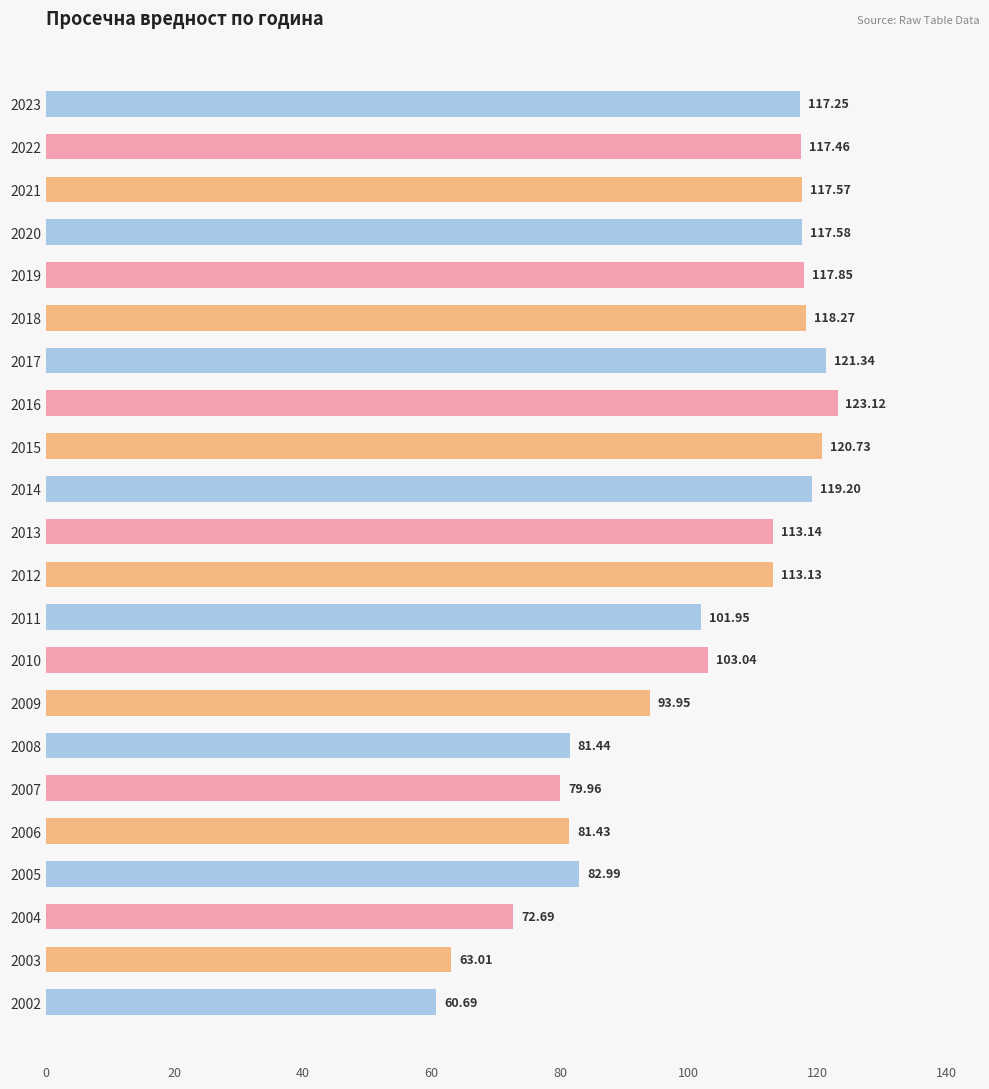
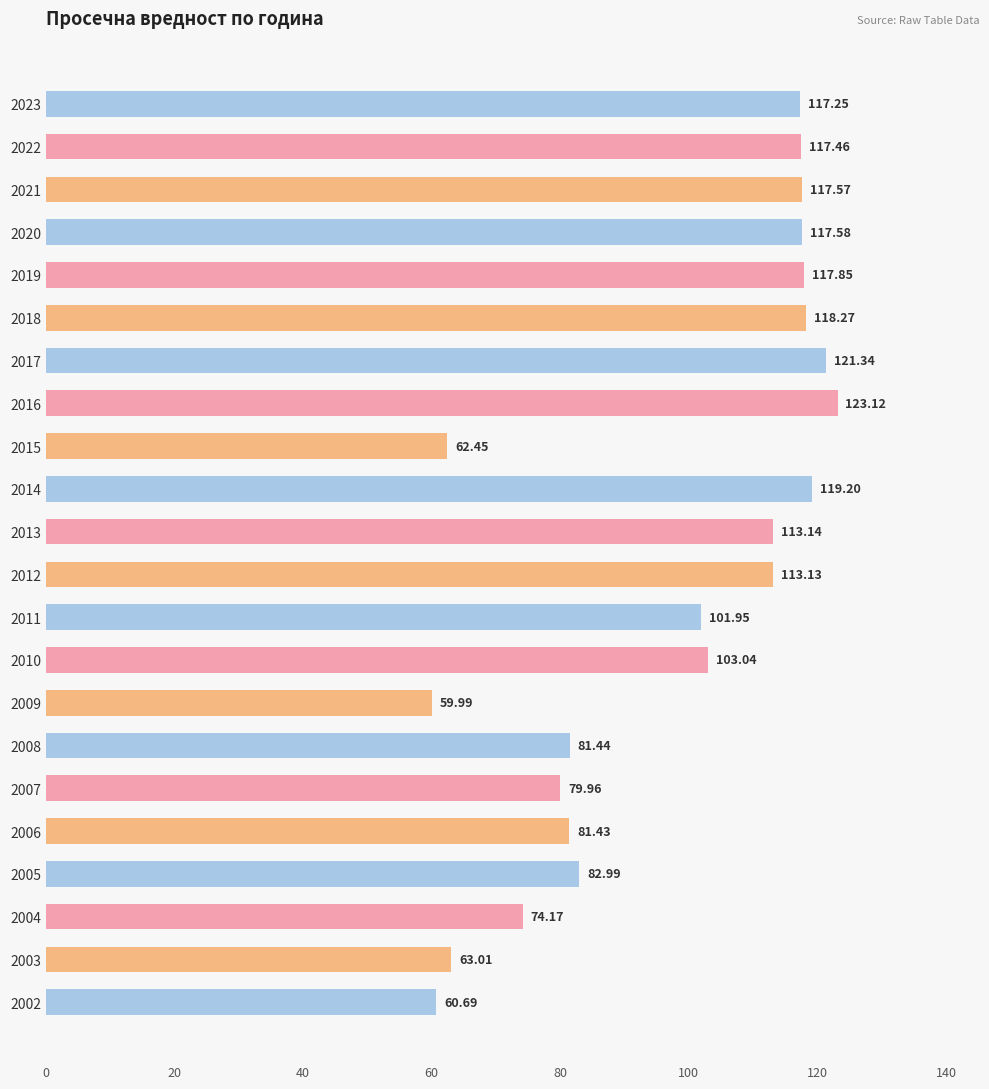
2015: 120.73 -> 62.45
2009: 93.95 -> 59.99
2004: 72.69 -> 74.17
